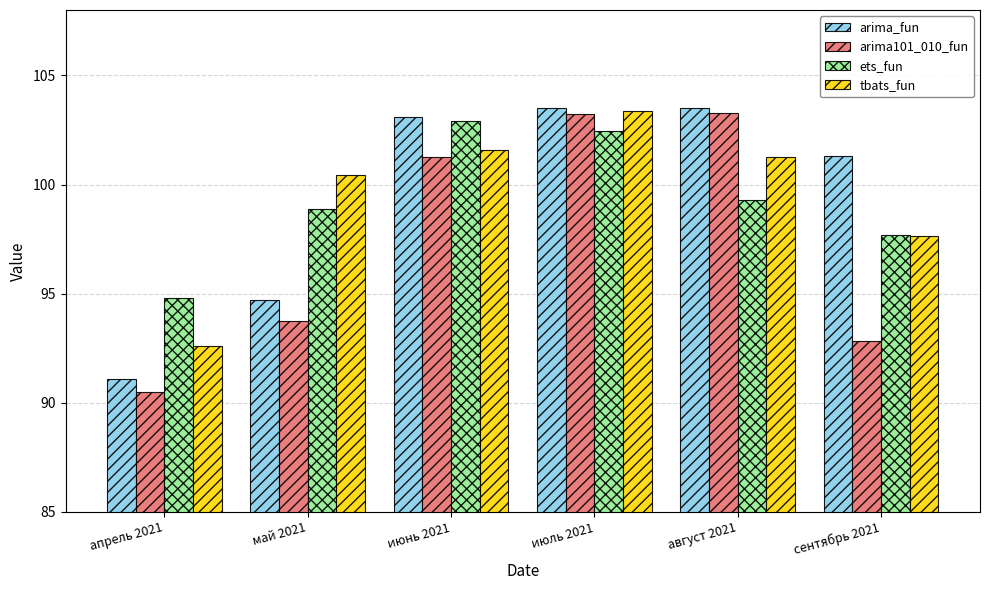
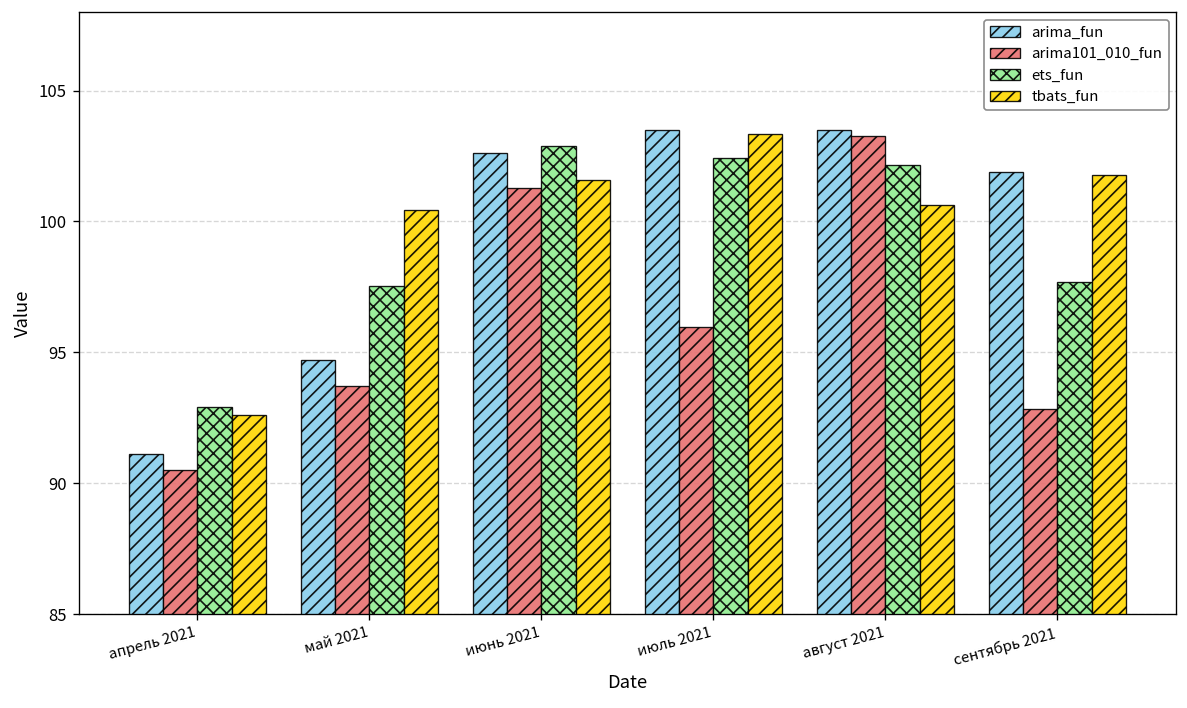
ets_fun, апрель 2021: 94.8 -> 92.9
ets_fun, май 2021: 98.9 -> 97.5
arima_fun, июнь 2021: 103.1 -> 102.6
arima101_010_fun, июль 2021: 103.2 -> 96.0
ets_fun, август 2021: 99.3 -> 102.1
tbats_fun, август 2021: 101.3 -> 100.6
arima_fun, сентябрь 2021: 101.3 -> 101.9
tbats_fun, сентябрь 2021: 97.6 -> 101.8
